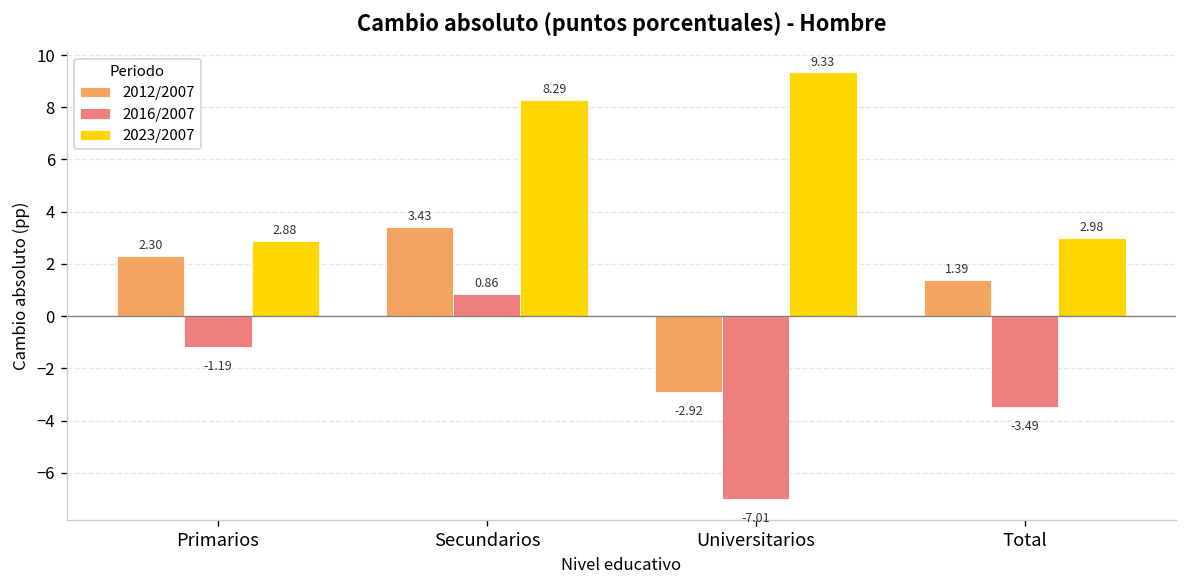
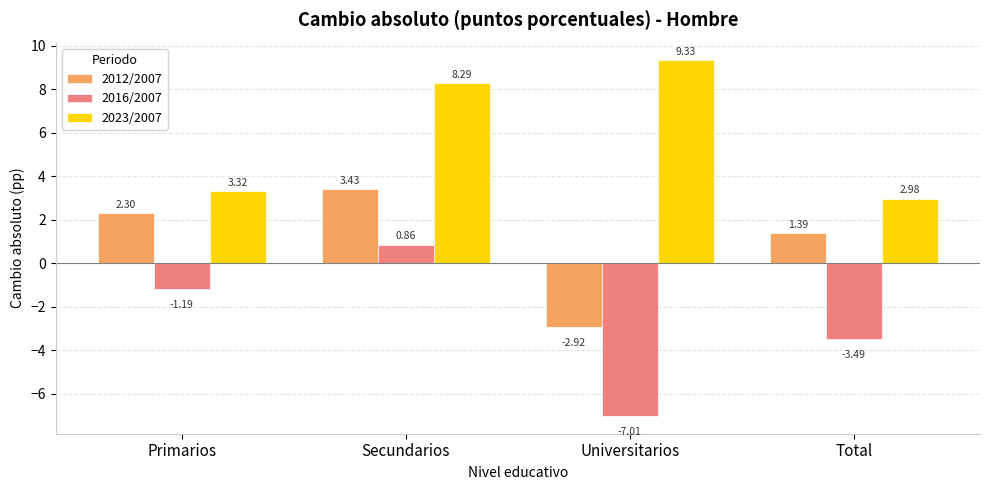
2023/2007, Primarios: 2.88 -> 3.32
